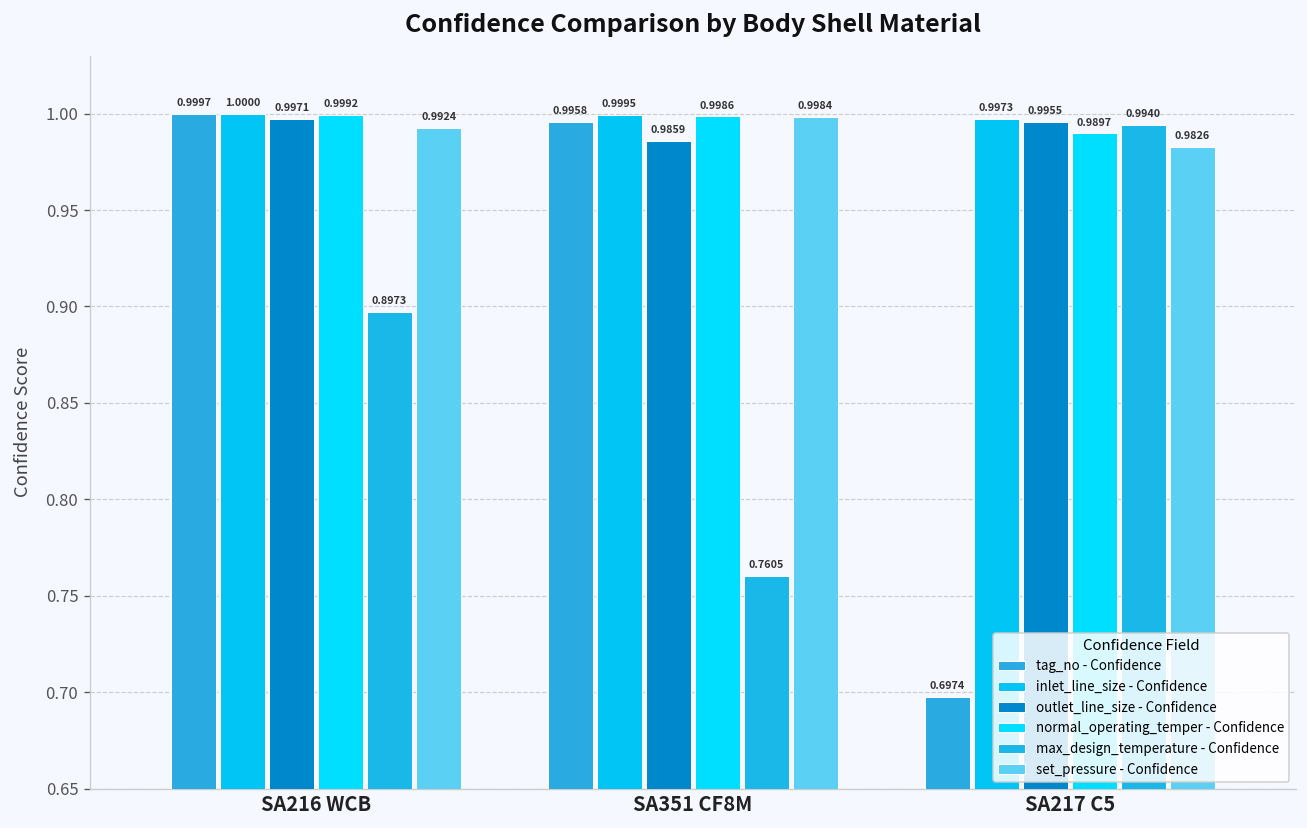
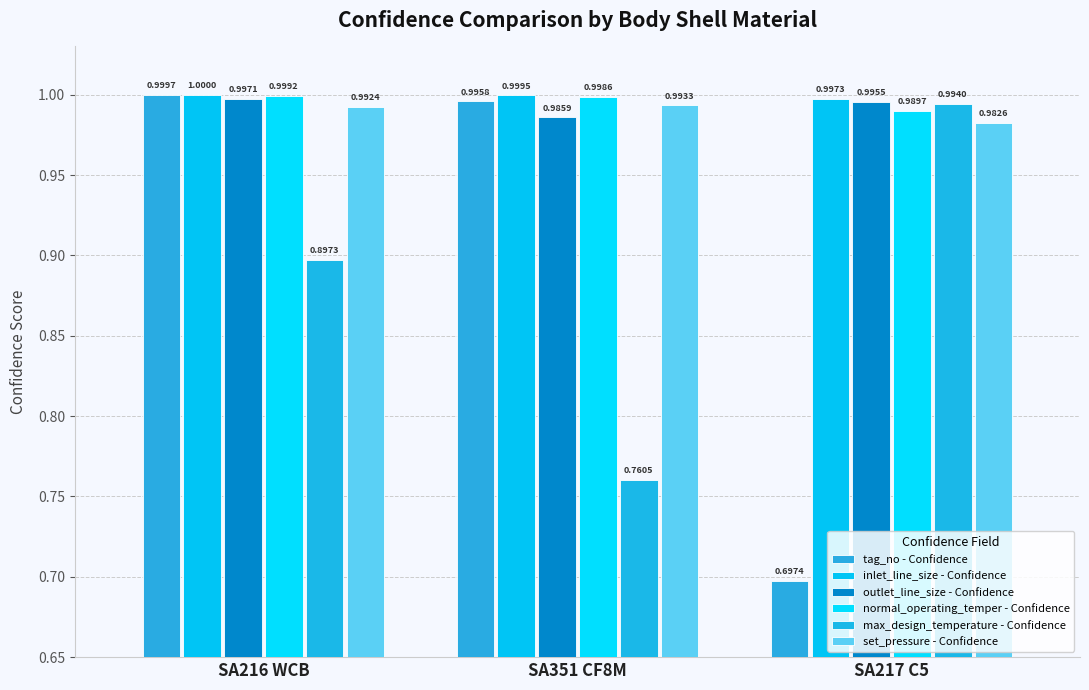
set_pressure - Confidence, SA351 CF8M: 0.9984 -> 0.9933
